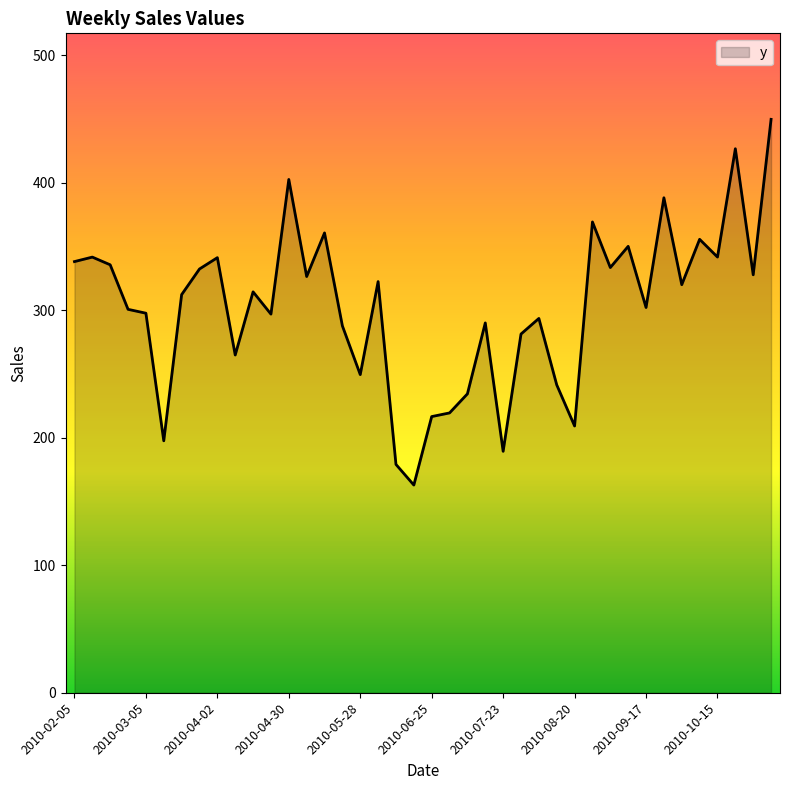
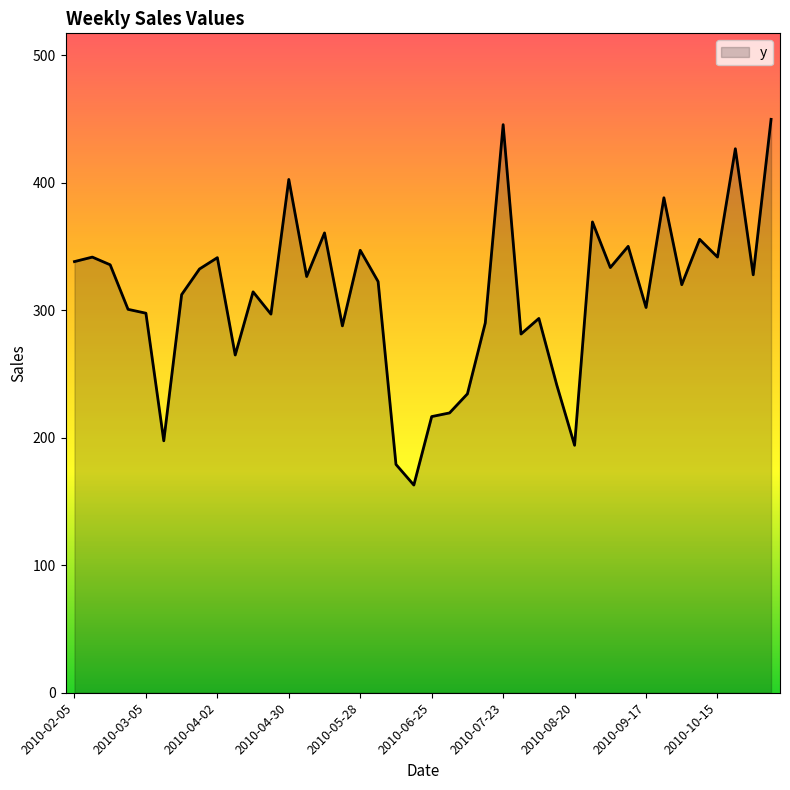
2010-05-28: 250 -> 347
2010-07-23: 189 -> 446
2010-08-20: 209 -> 194
